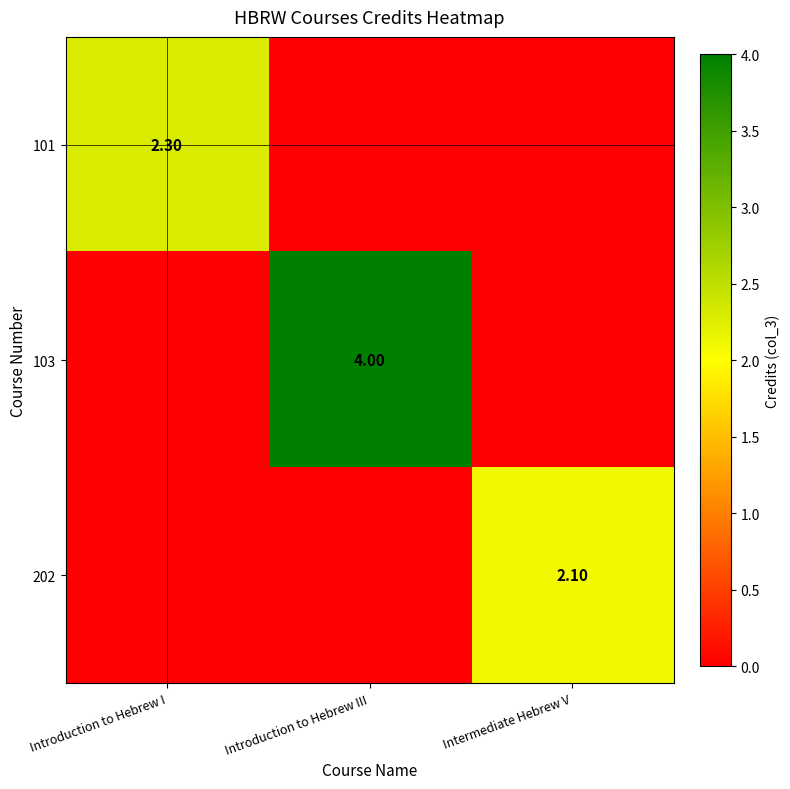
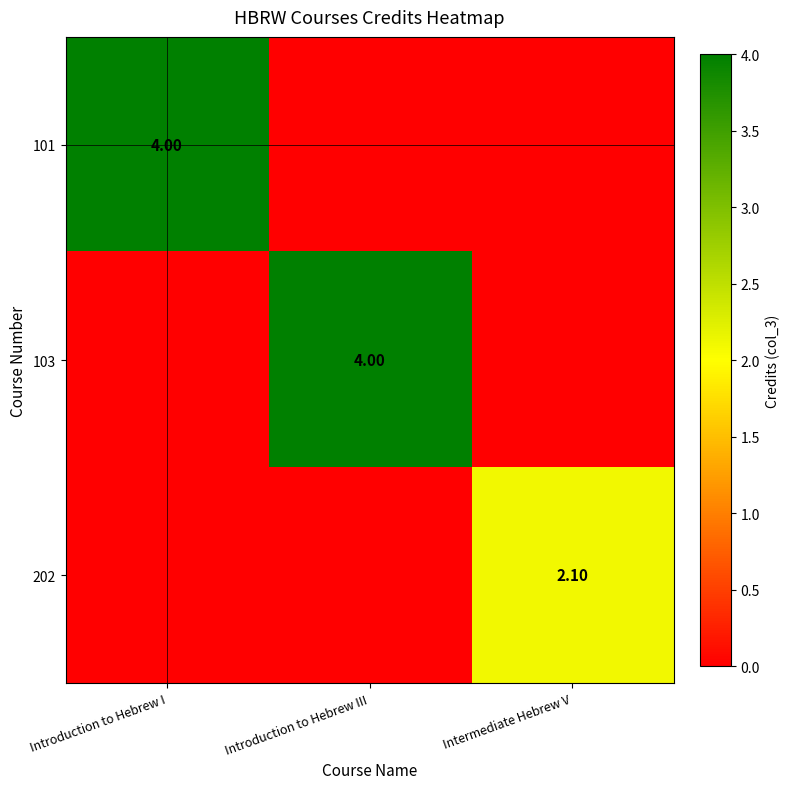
101, Introduction to Hebrew I: 2.30 -> 4.00
